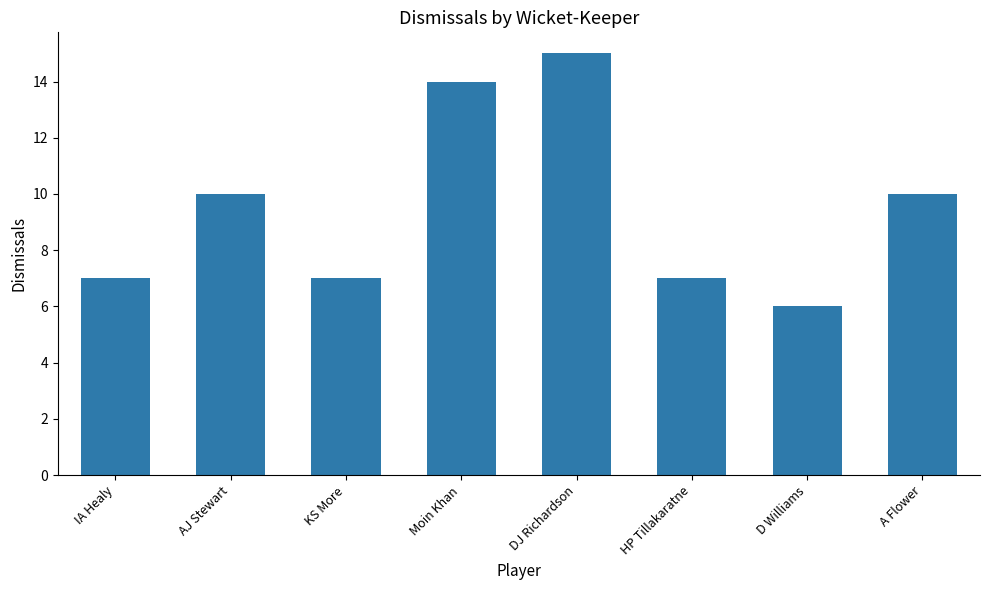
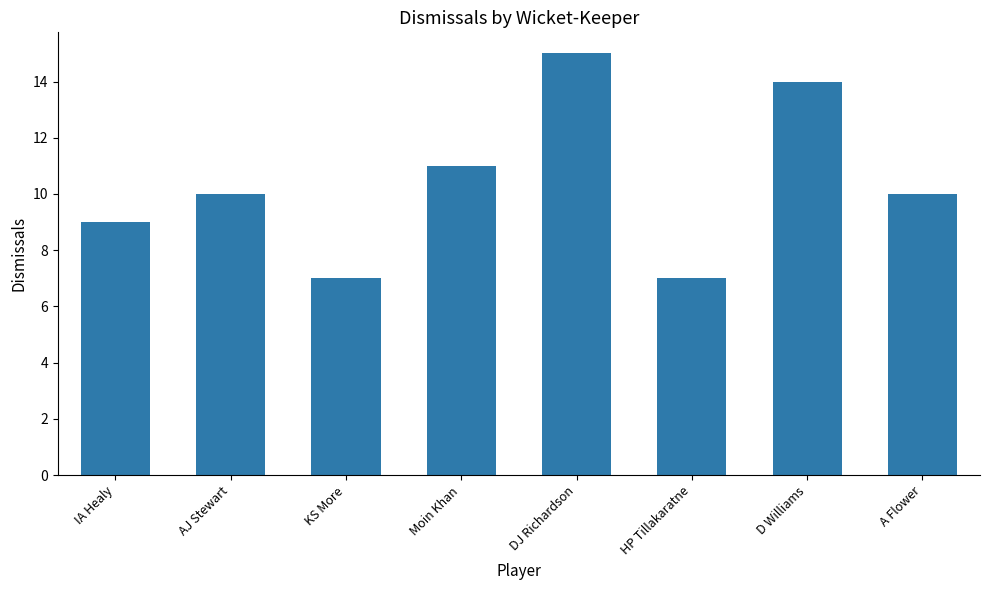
IA Healy: 7 -> 9
Moin Khan: 14 -> 11
D Williams: 6 -> 14
